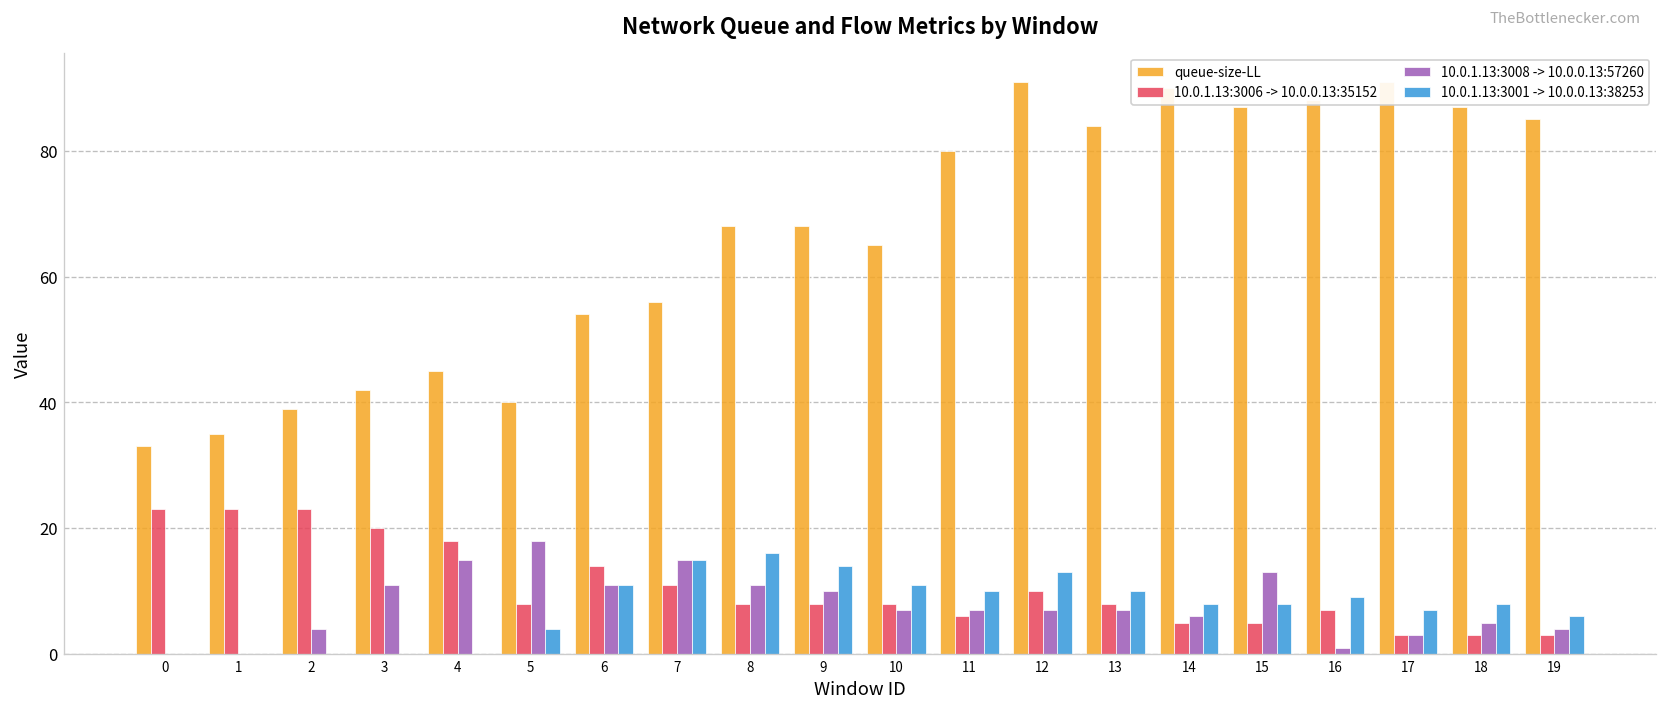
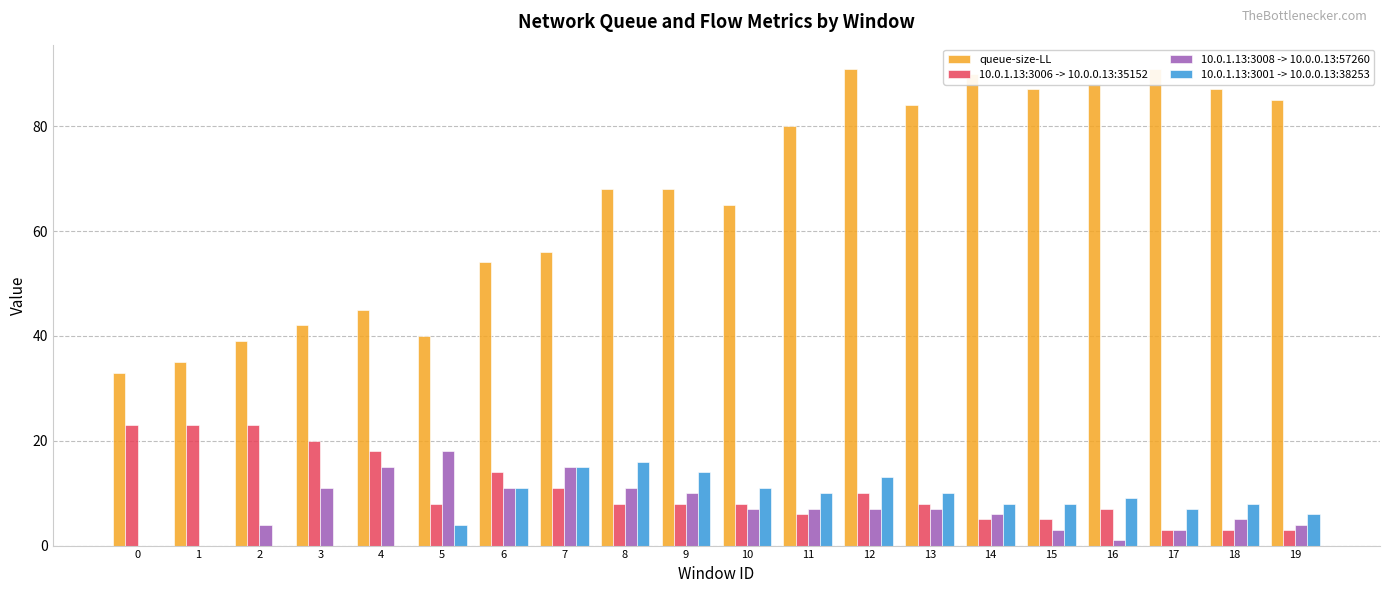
10.0.1.13:3008 -> 10.0.0.13:57260, 15: 13 -> 3
